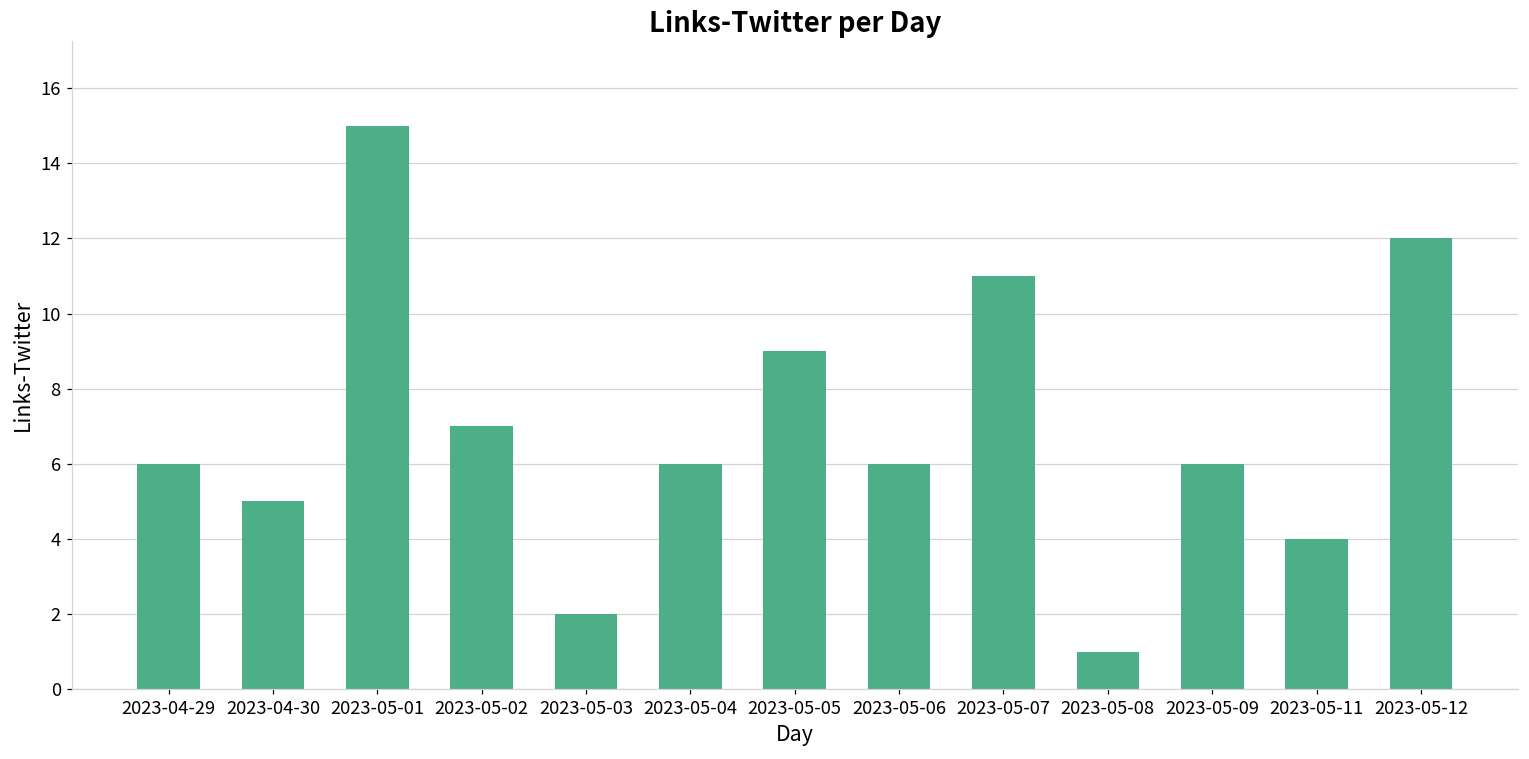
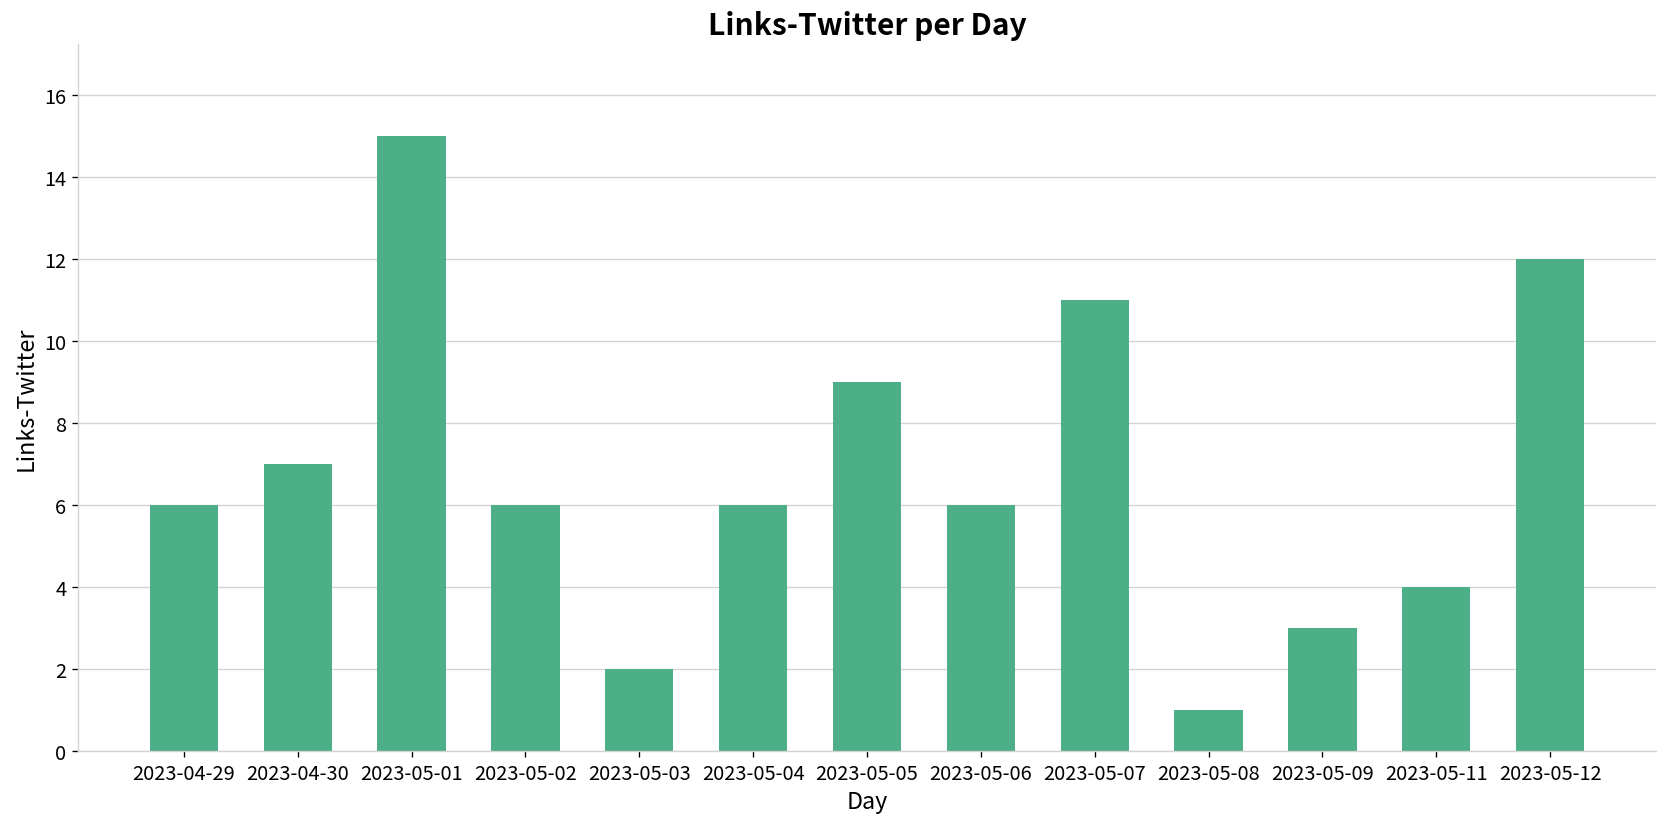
2023-04-30: 5 -> 7
2023-05-02: 7 -> 6
2023-05-09: 6 -> 3
